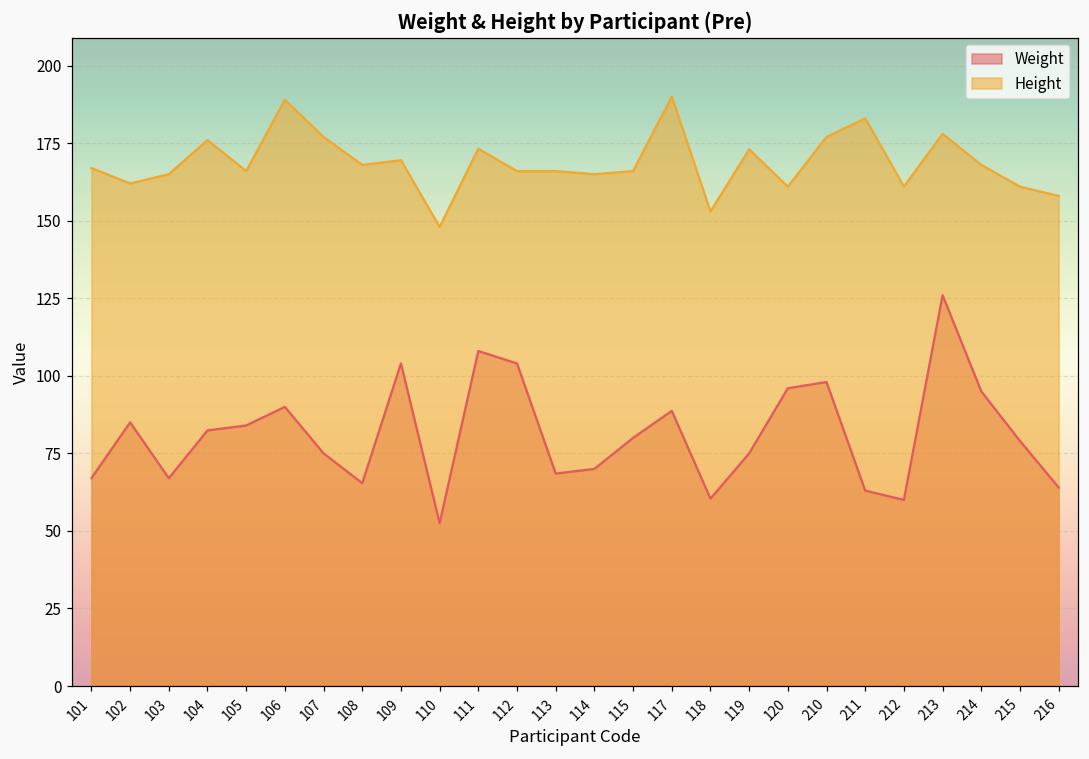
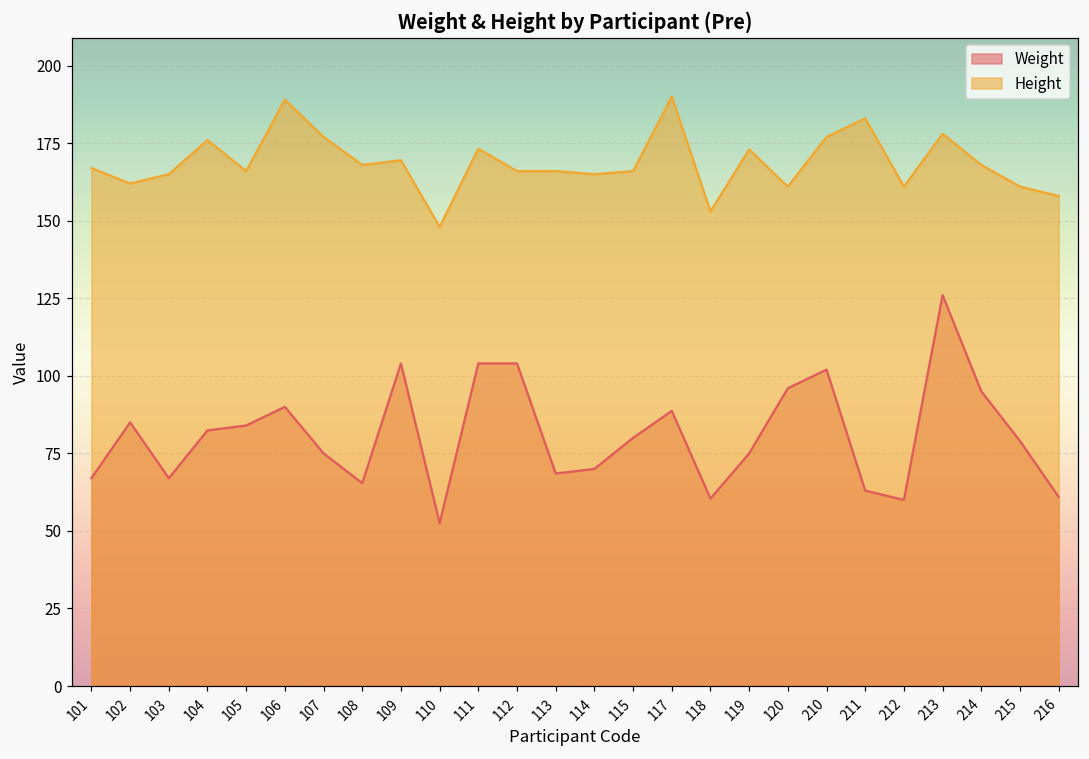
Weight, 111: 108 -> 104
Weight, 210: 98 -> 102
Weight, 216: 64 -> 61
